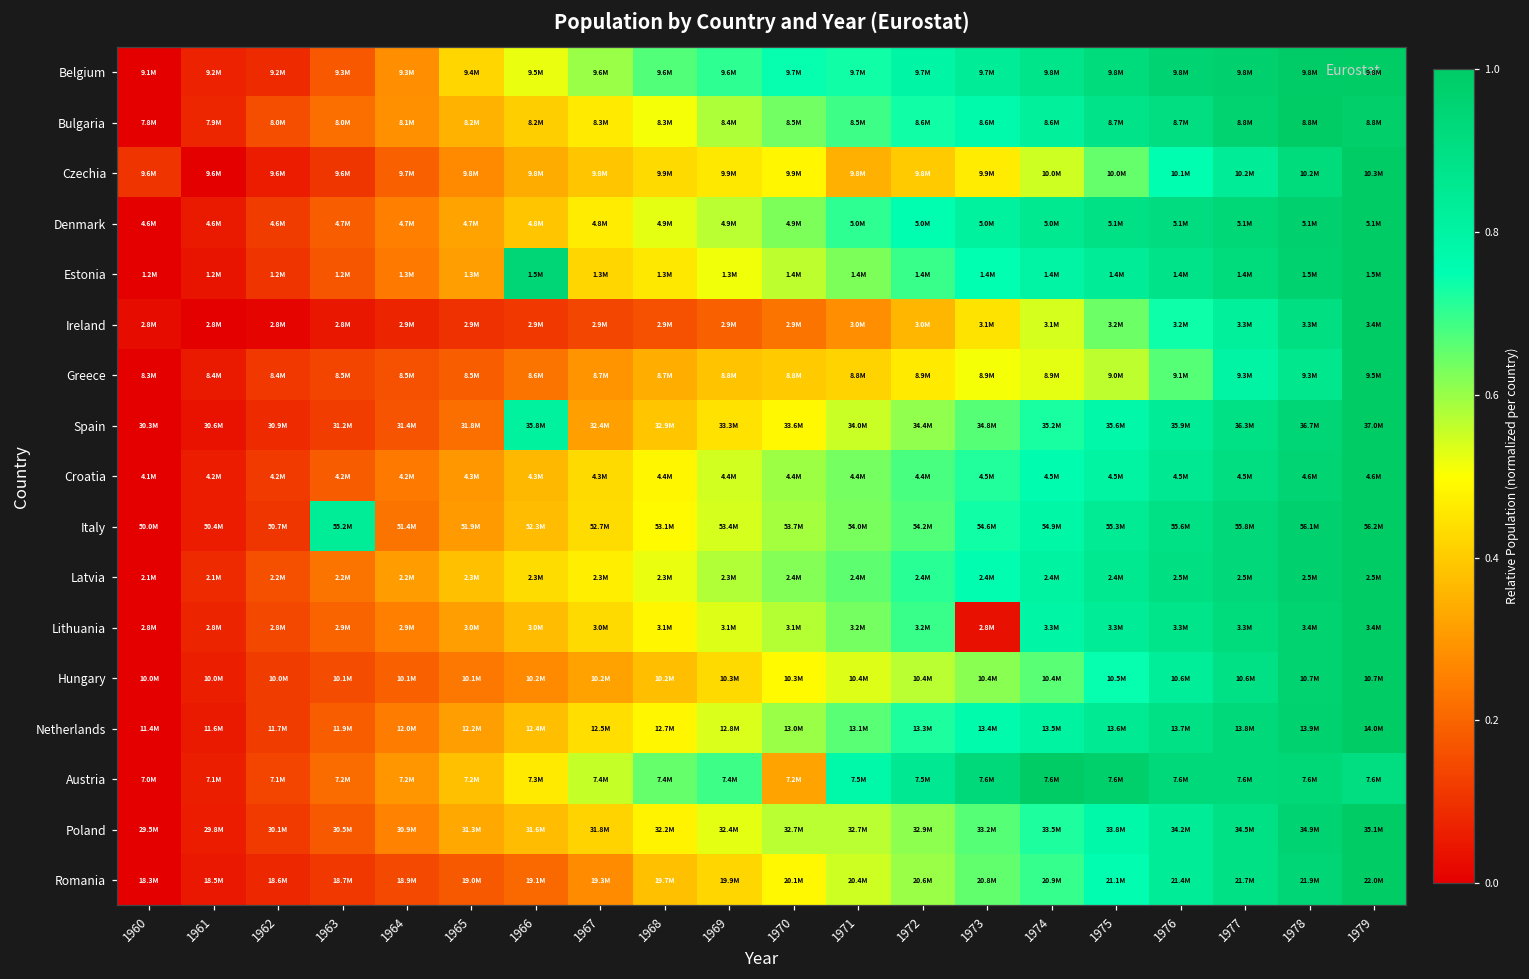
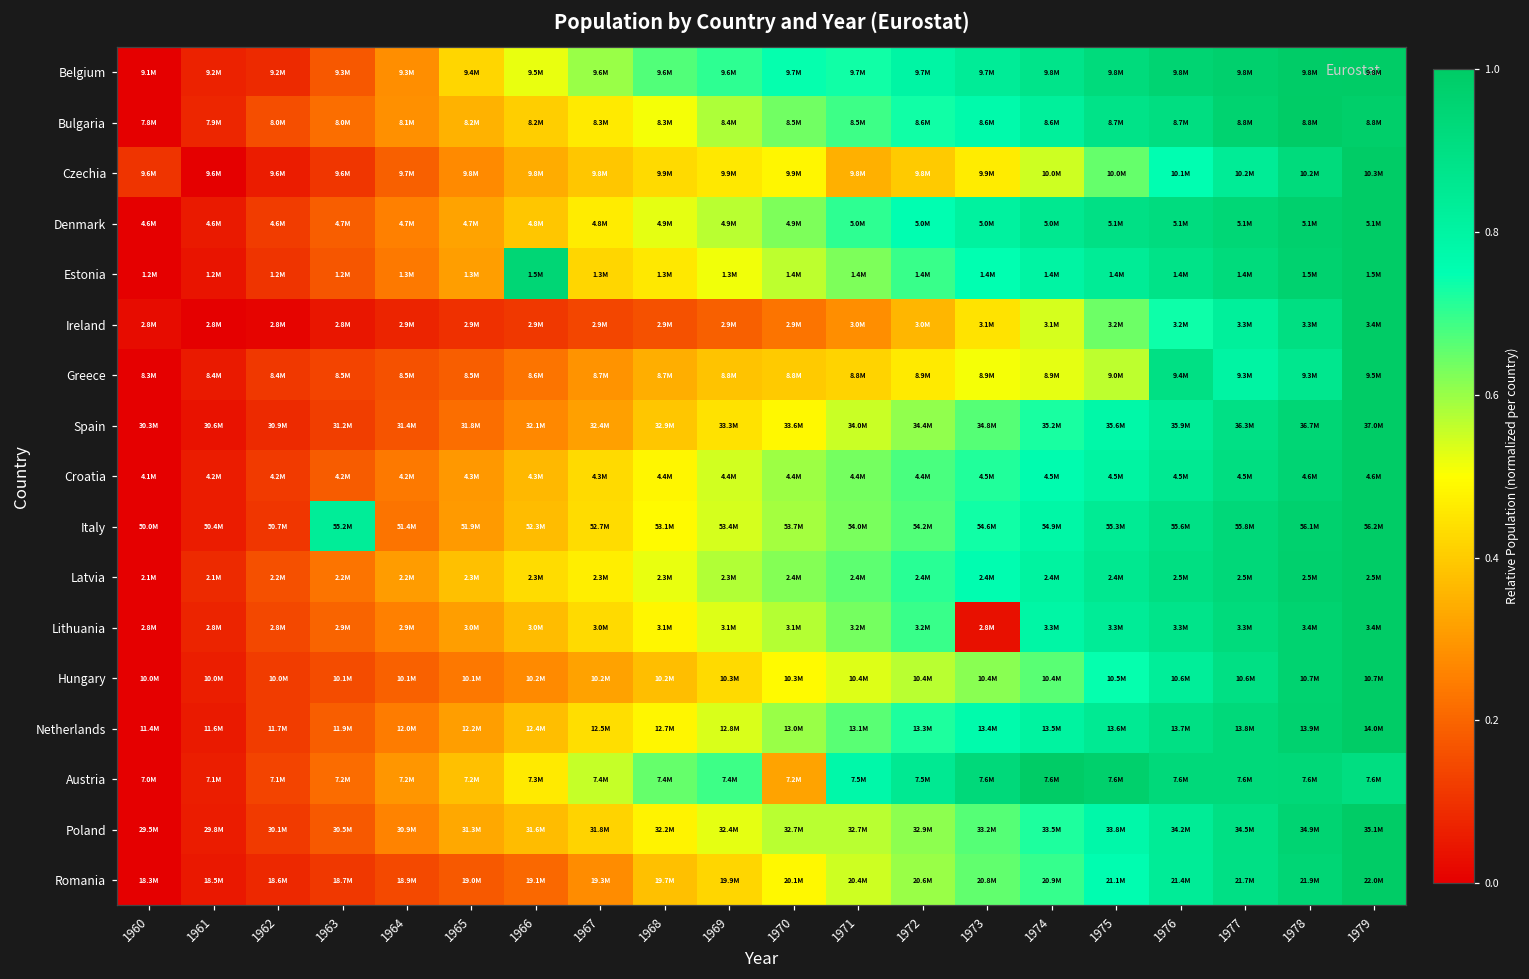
Greece, 1976: 9.1M -> 9.4M
Spain, 1966: 35.8M -> 32.1M
